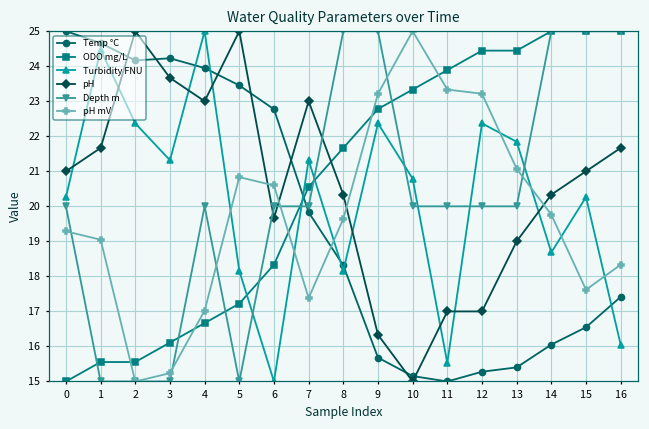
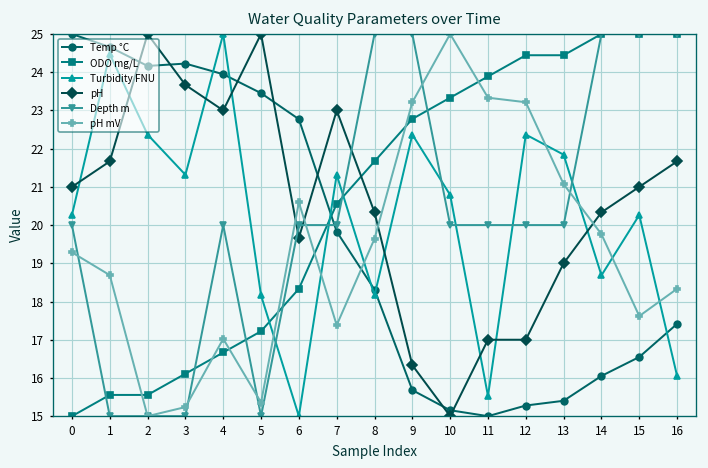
pH mV, 1: 19.0 -> 18.7
pH mV, 5: 20.8 -> 15.4
